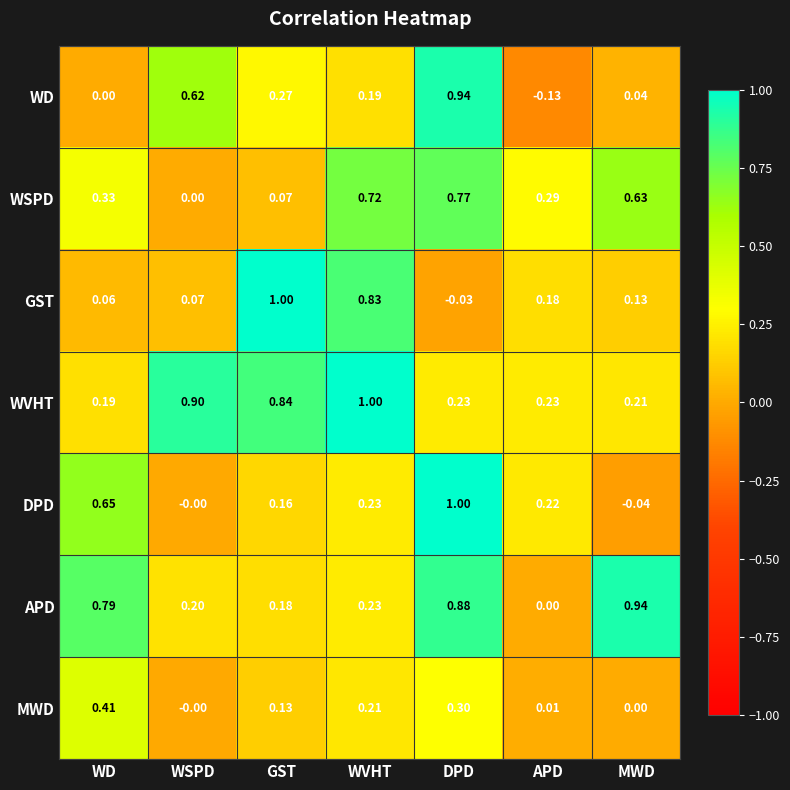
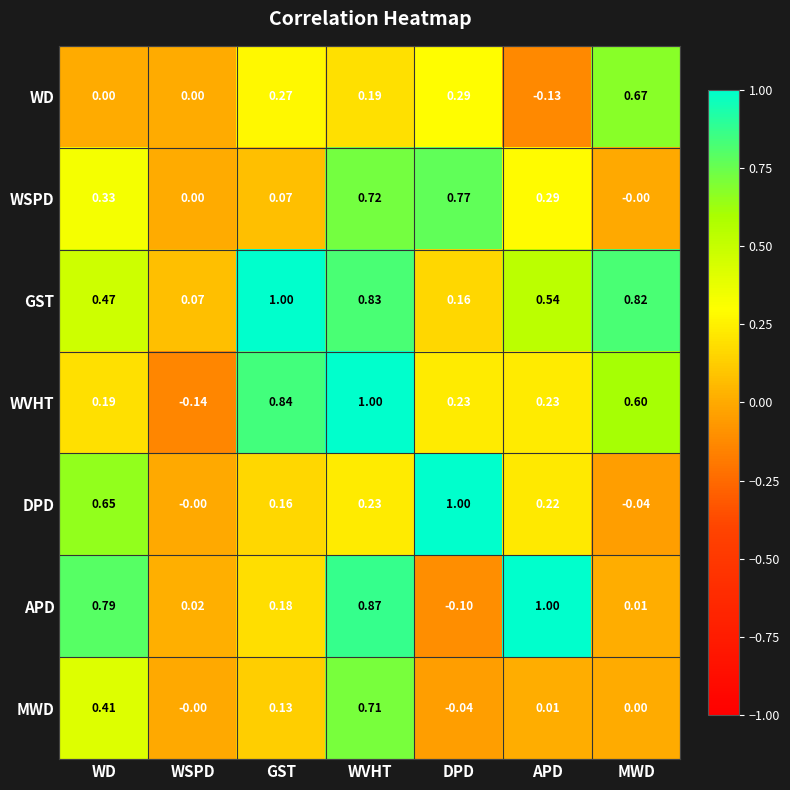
WD, WSPD: 0.62 -> 0.00
WD, DPD: 0.94 -> 0.29
WD, MWD: 0.04 -> 0.67
WSPD, MWD: 0.63 -> -0.00
GST, WD: 0.06 -> 0.47
GST, DPD: -0.03 -> 0.16
GST, APD: 0.18 -> 0.54
GST, MWD: 0.13 -> 0.82
WVHT, WSPD: 0.90 -> -0.14
WVHT, MWD: 0.21 -> 0.60
APD, WSPD: 0.20 -> 0.02
APD, WVHT: 0.23 -> 0.87
APD, DPD: 0.88 -> -0.10
APD, APD: 0.00 -> 1.00
APD, MWD: 0.94 -> 0.01
MWD, WVHT: 0.21 -> 0.71
MWD, DPD: 0.30 -> -0.04
